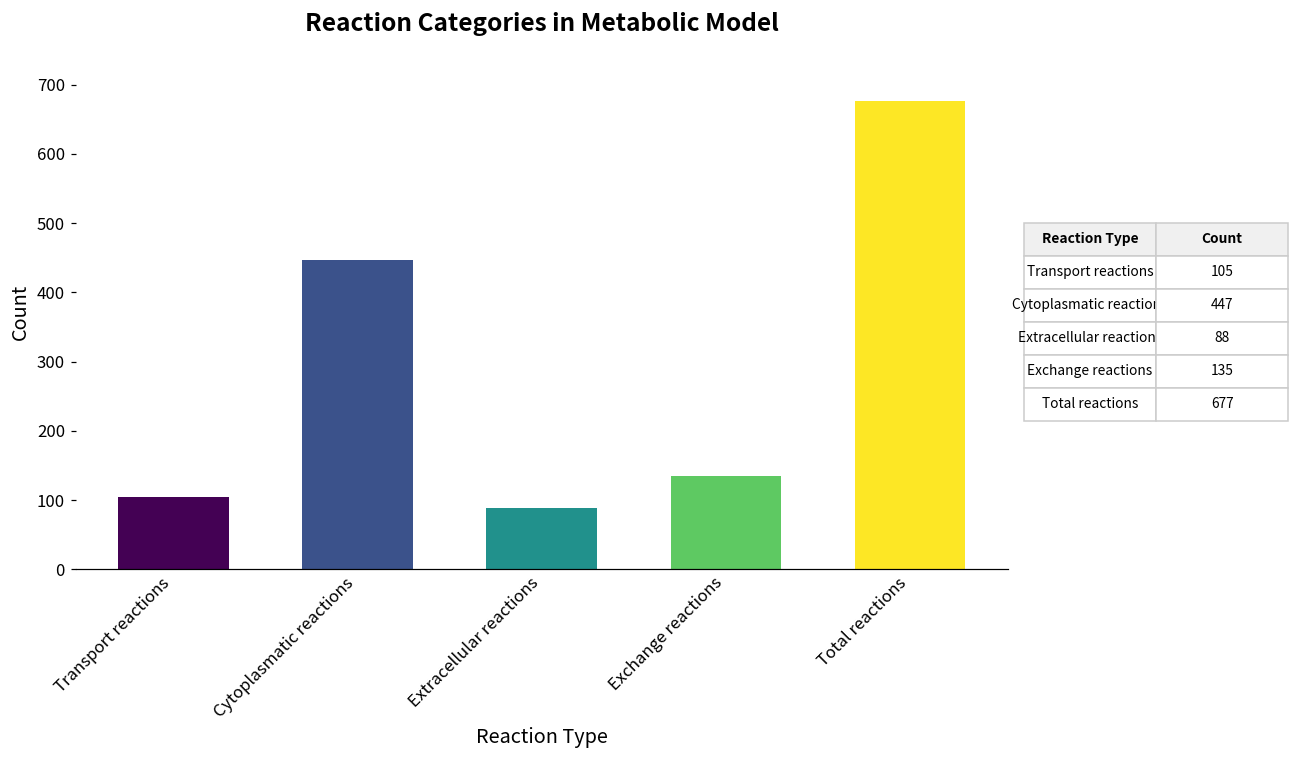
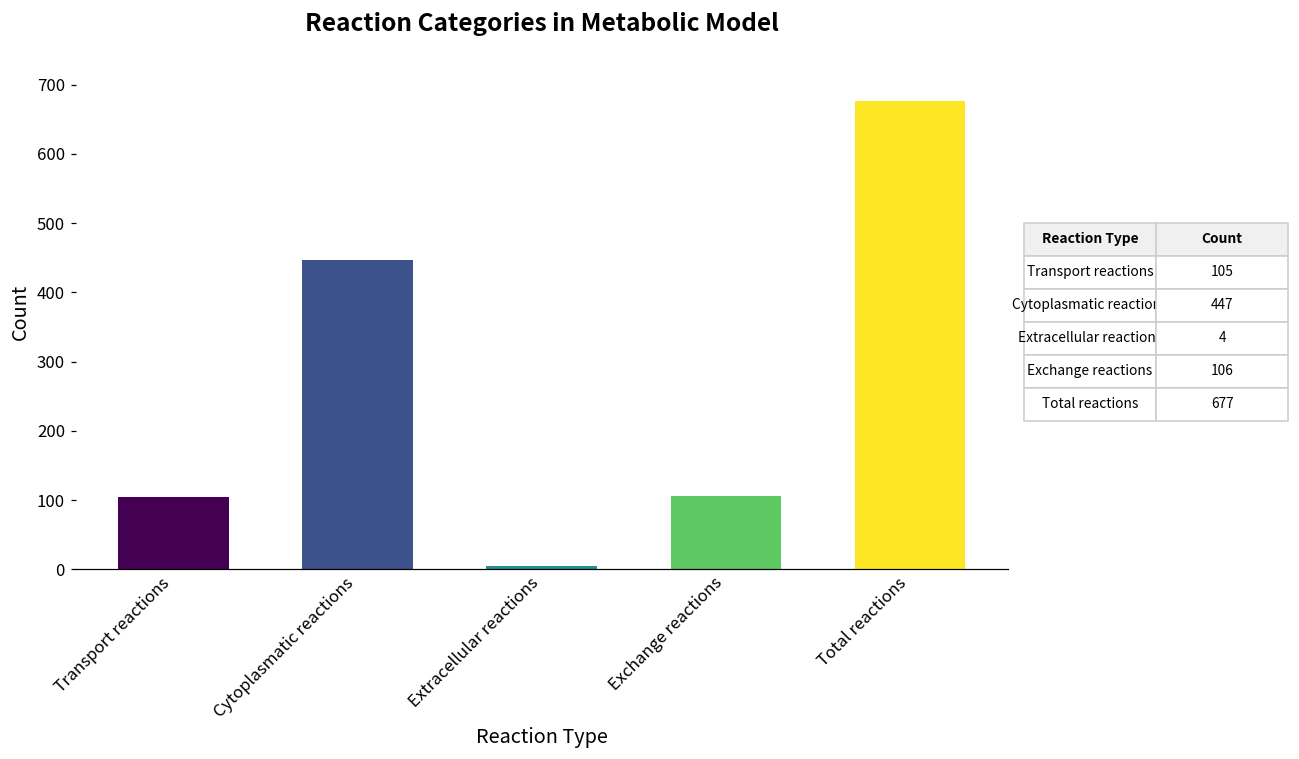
Extracellular reactions: 88 -> 4
Exchange reactions: 135 -> 106
